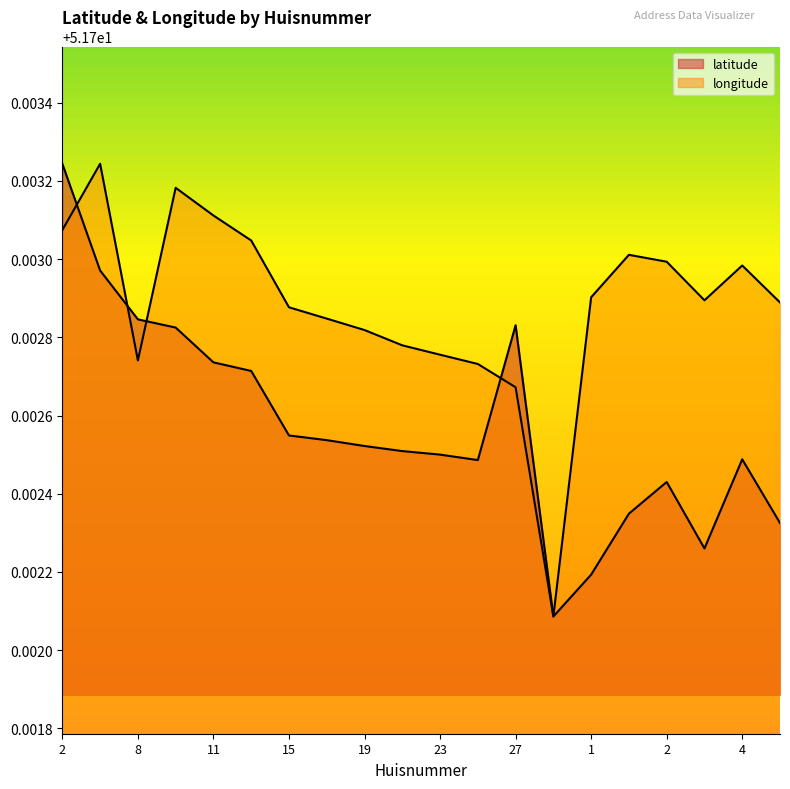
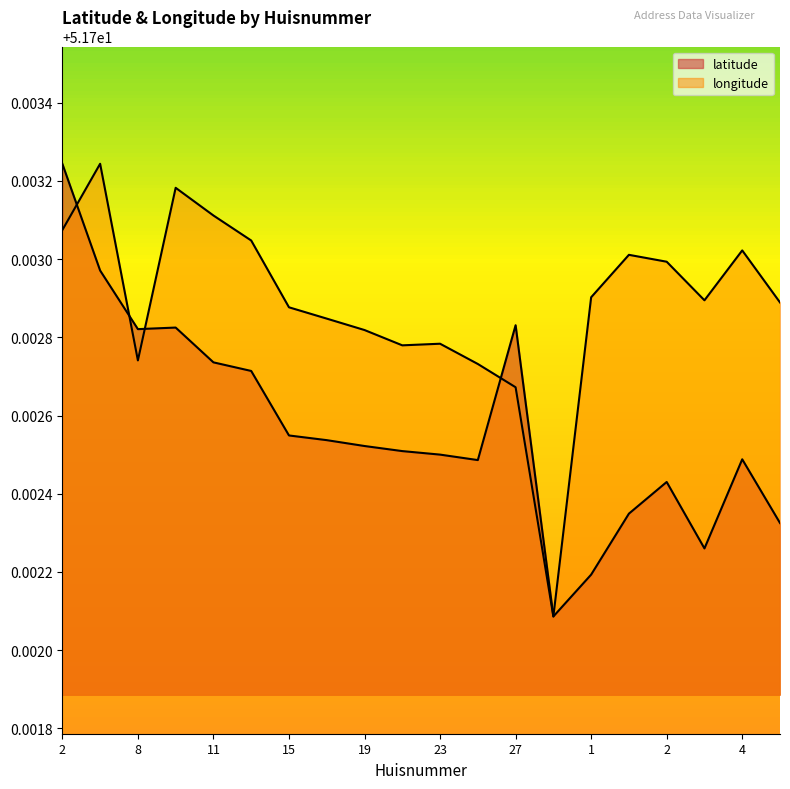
latitude, 8: 51.70285 -> 51.70282
longitude, 23: 51.70276 -> 51.70278
longitude, 4: 51.70298 -> 51.70302
